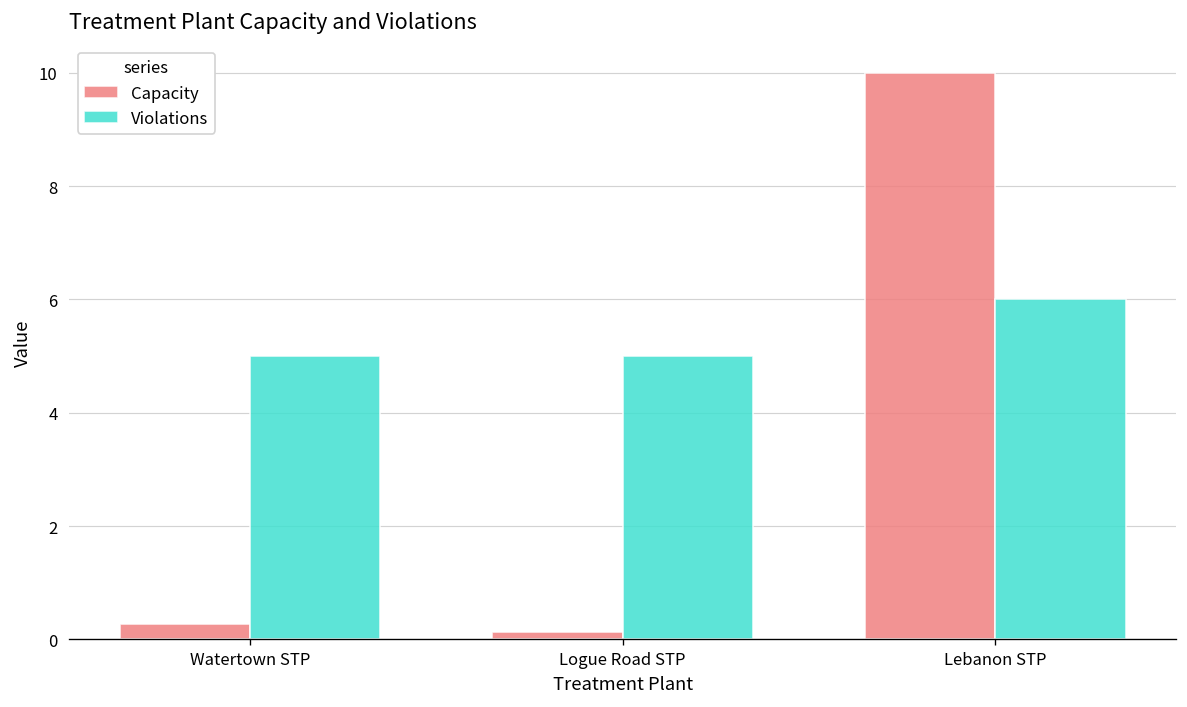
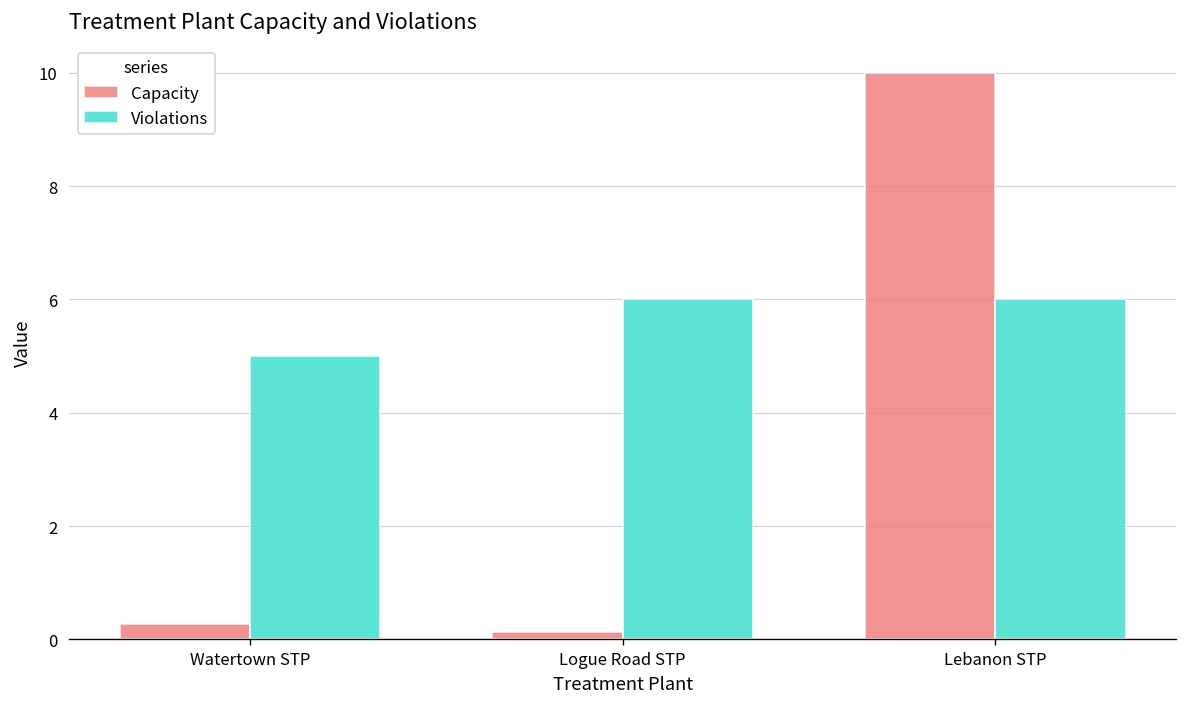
Violations, Logue Road STP: 5 -> 6
